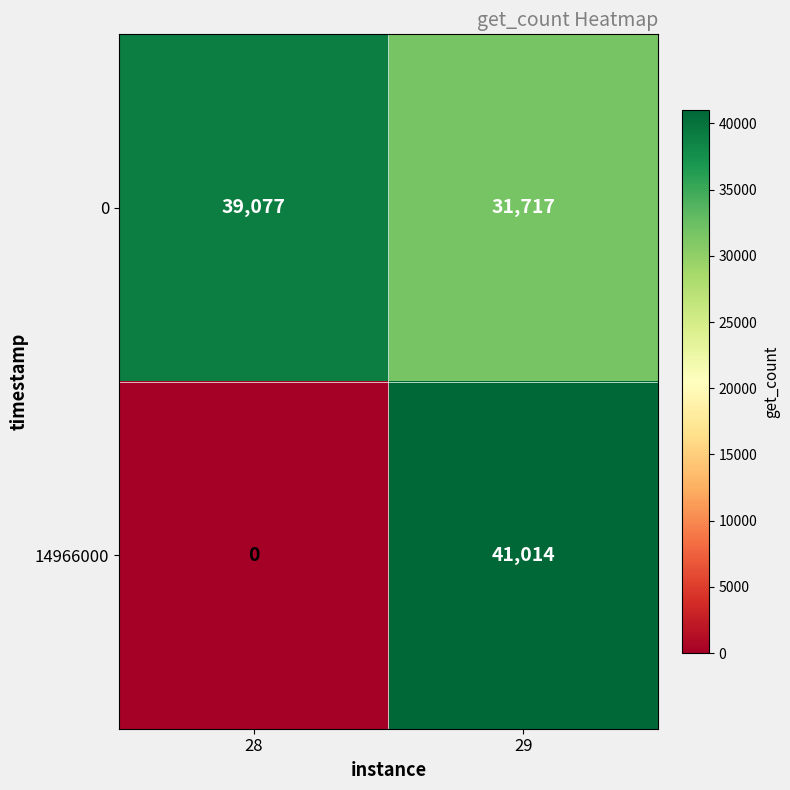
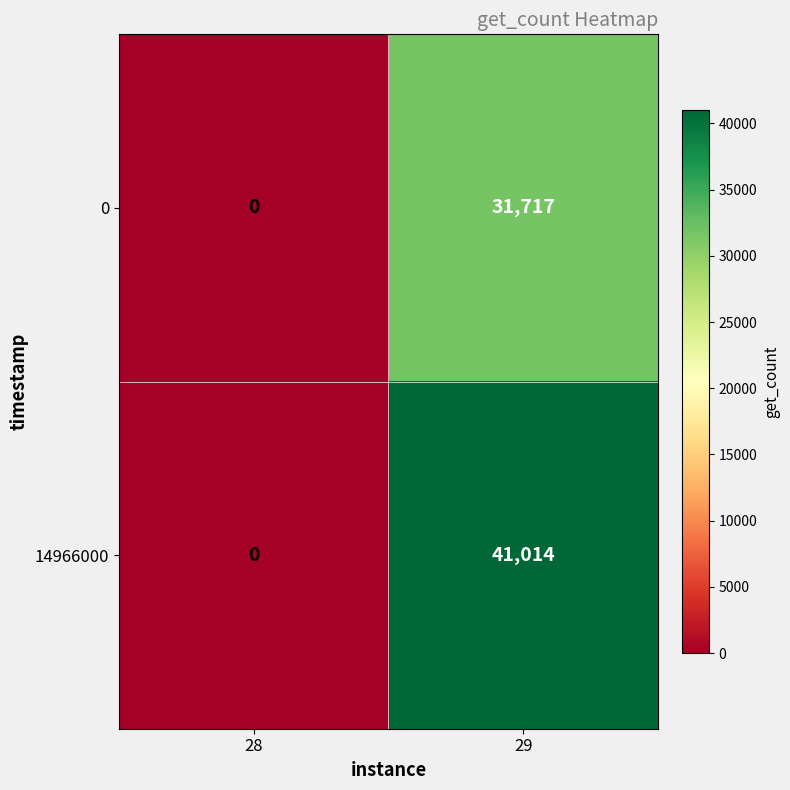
0, 28: 39,077 -> 0
